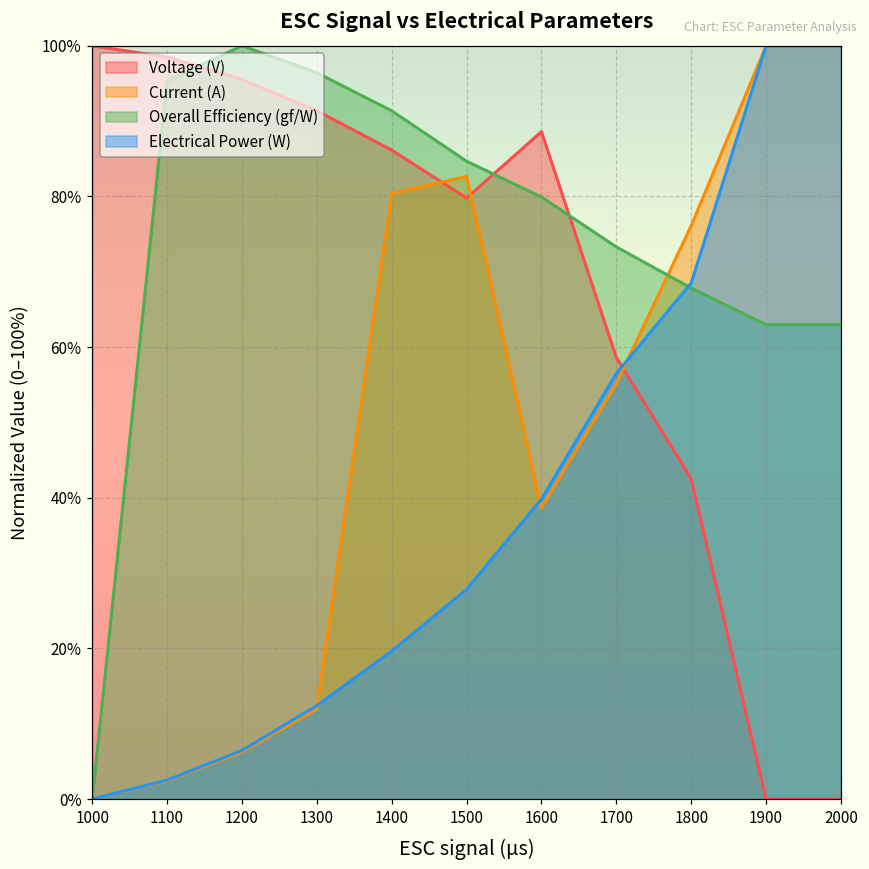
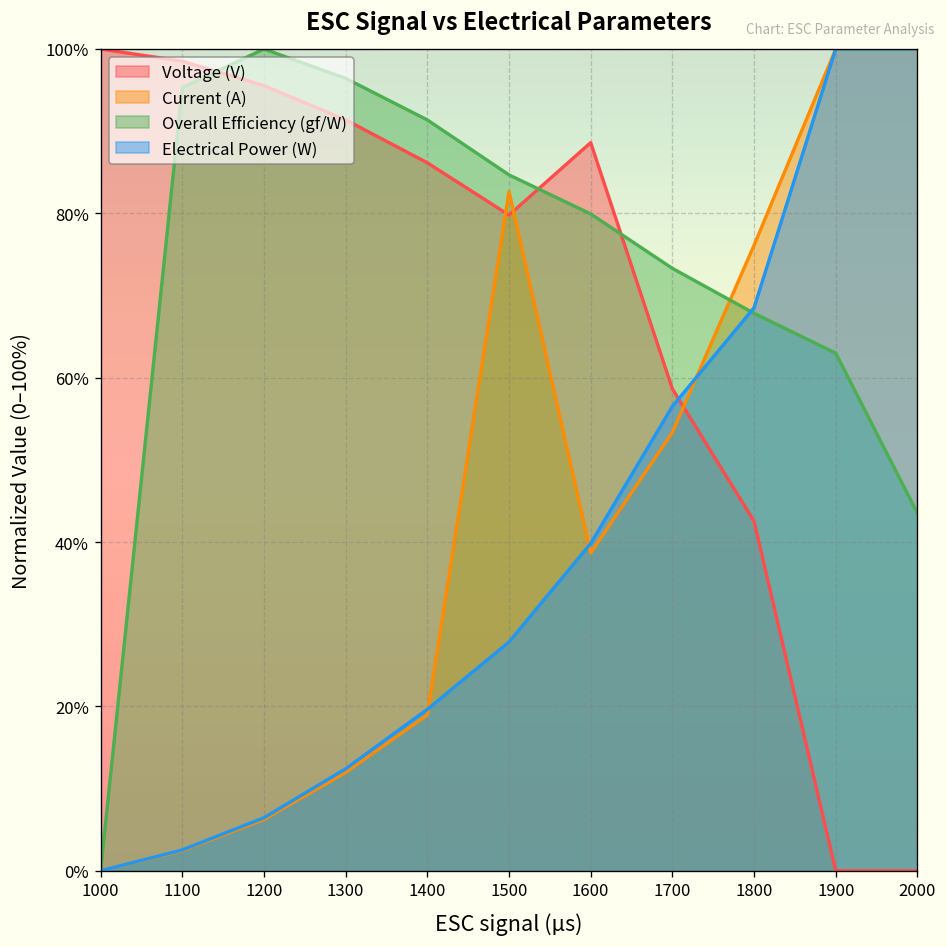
Current (A), 1400: 80% -> 19%
Current (A), 1700: 55% -> 53%
Overall Efficiency (gf/W), 2000: 63% -> 44%
